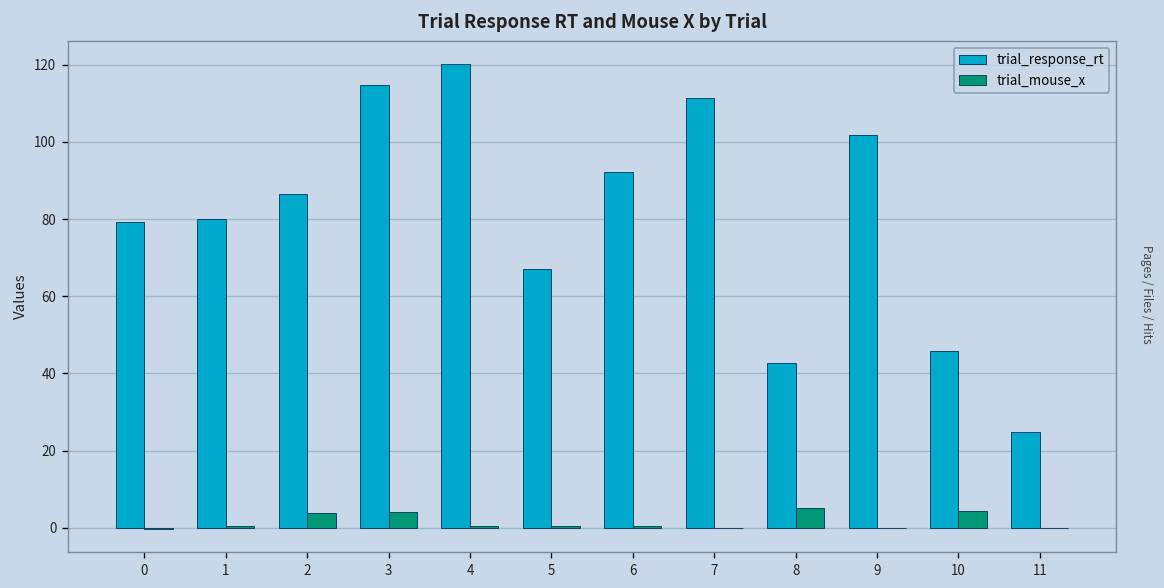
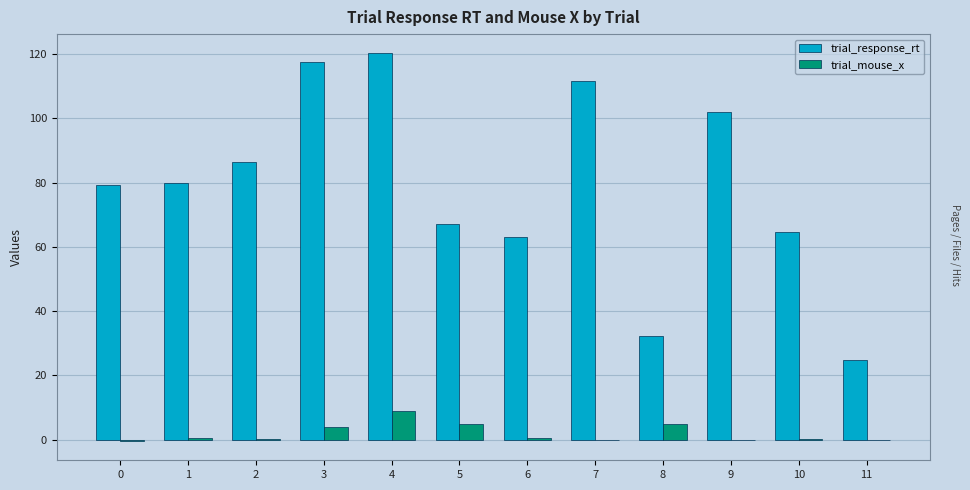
trial_mouse_x, 2: 4 -> 0
trial_response_rt, 3: 115 -> 117
trial_mouse_x, 4: 1 -> 9
trial_mouse_x, 5: 0 -> 5
trial_response_rt, 6: 92 -> 63
trial_response_rt, 8: 43 -> 32
trial_response_rt, 10: 46 -> 64
trial_mouse_x, 10: 4 -> 0
